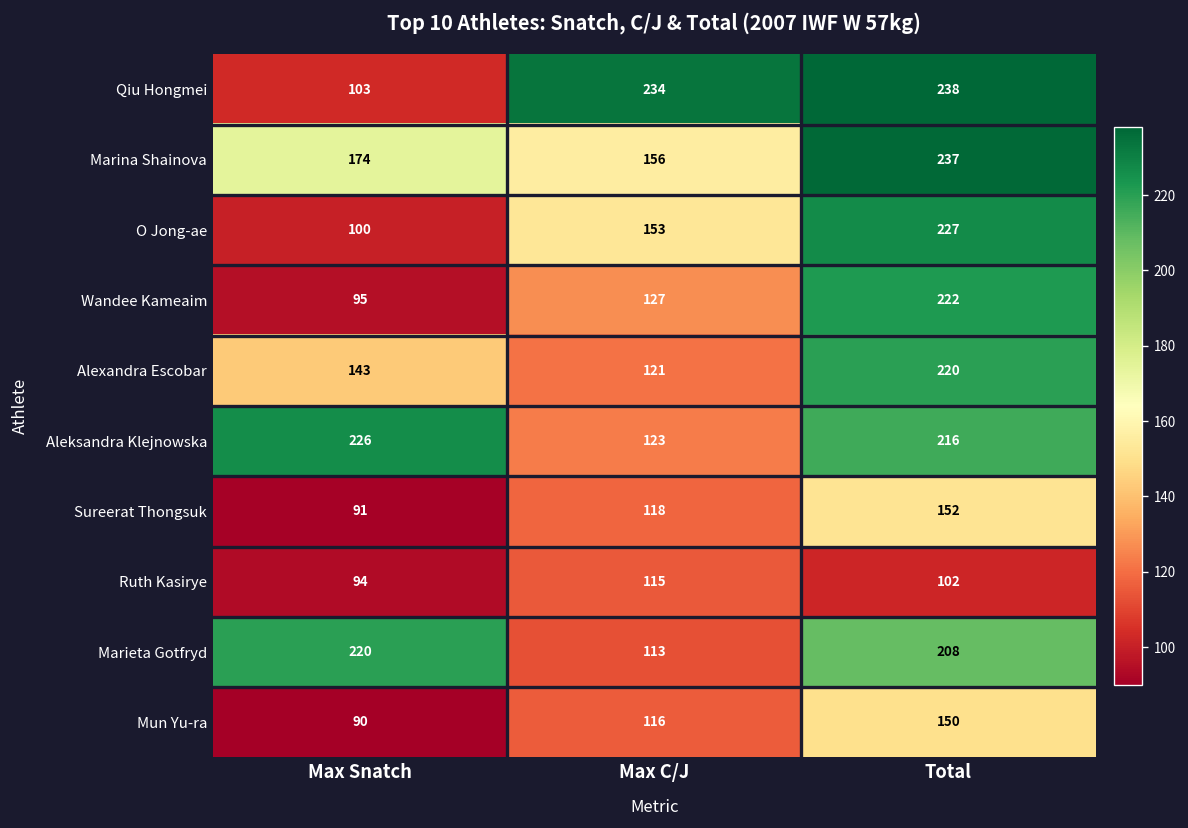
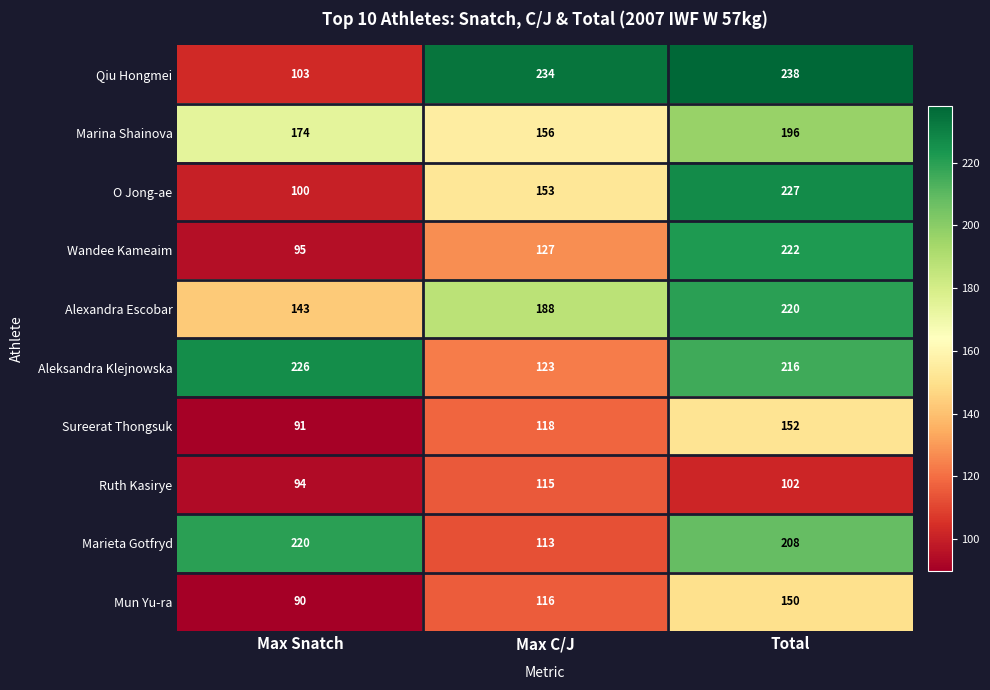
Marina Shainova, Total: 237 -> 196
Alexandra Escobar, Max C/J: 121 -> 188
